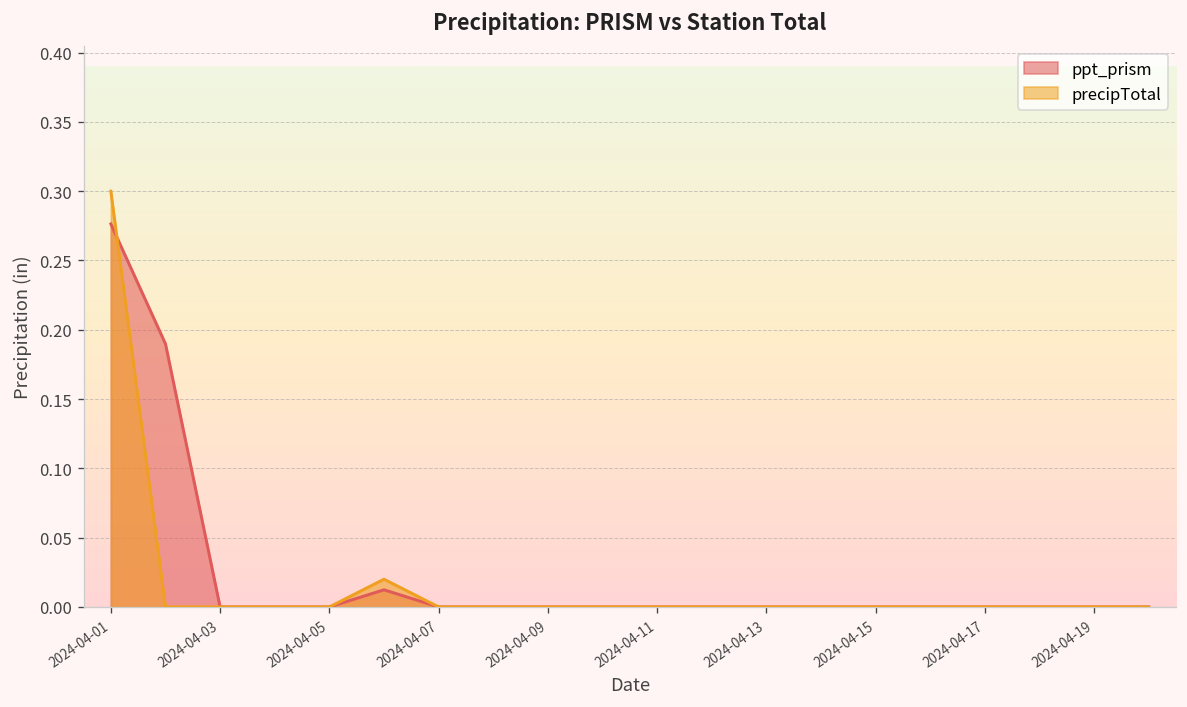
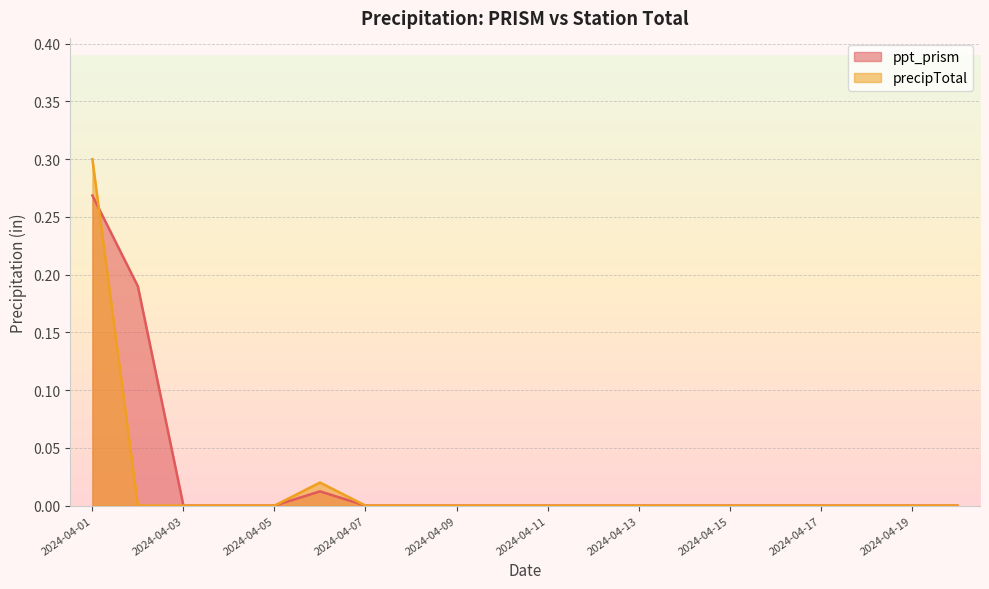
ppt_prism, 2024-04-01: 0.276 -> 0.269
